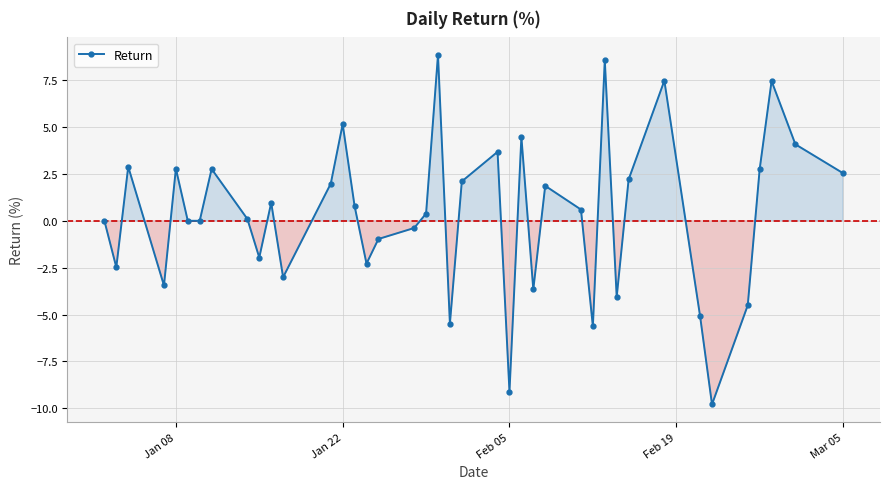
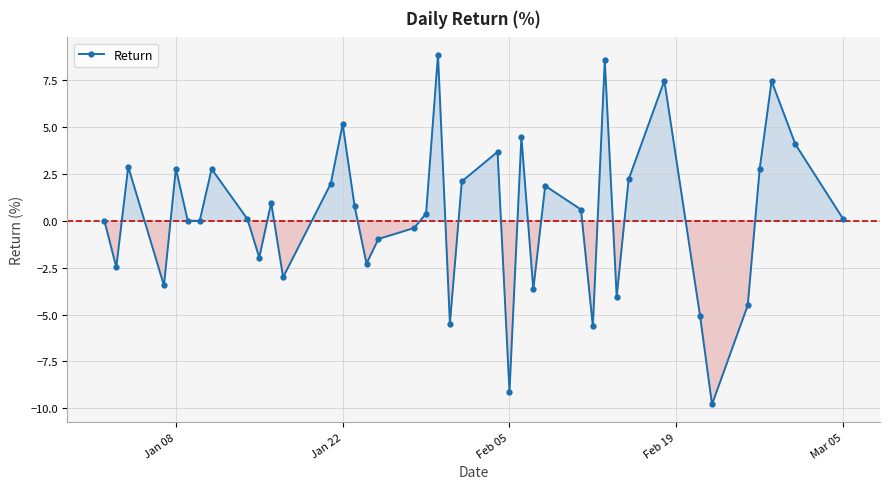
Mar 05: 2.5 -> 0.1
